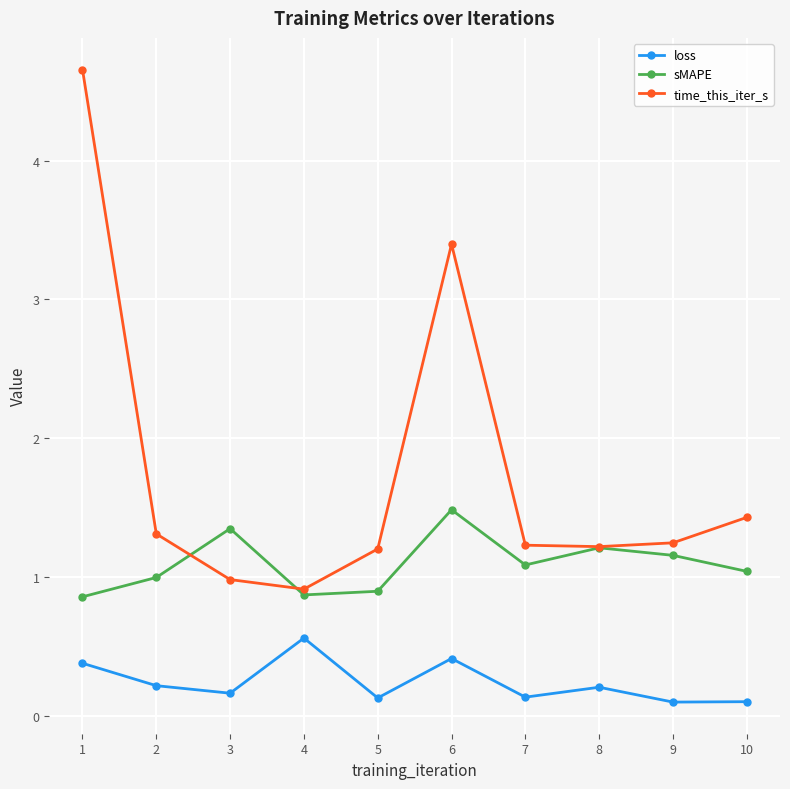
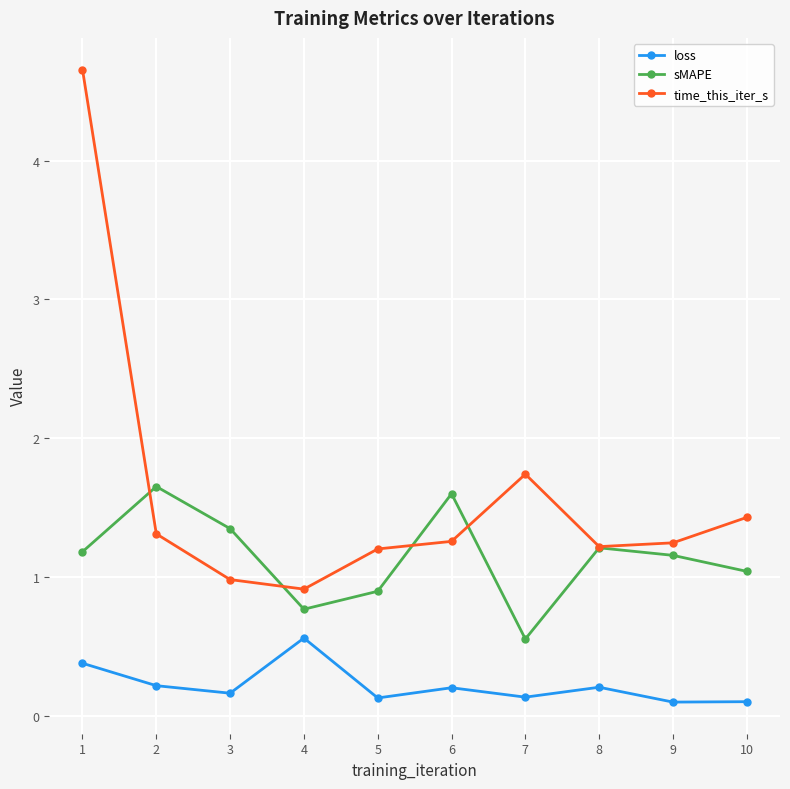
sMAPE, 1: 0.86 -> 1.18
sMAPE, 2: 1.00 -> 1.65
sMAPE, 4: 0.87 -> 0.77
loss, 6: 0.42 -> 0.21
sMAPE, 6: 1.49 -> 1.60
time_this_iter_s, 6: 3.40 -> 1.26
sMAPE, 7: 1.09 -> 0.56
time_this_iter_s, 7: 1.23 -> 1.74
